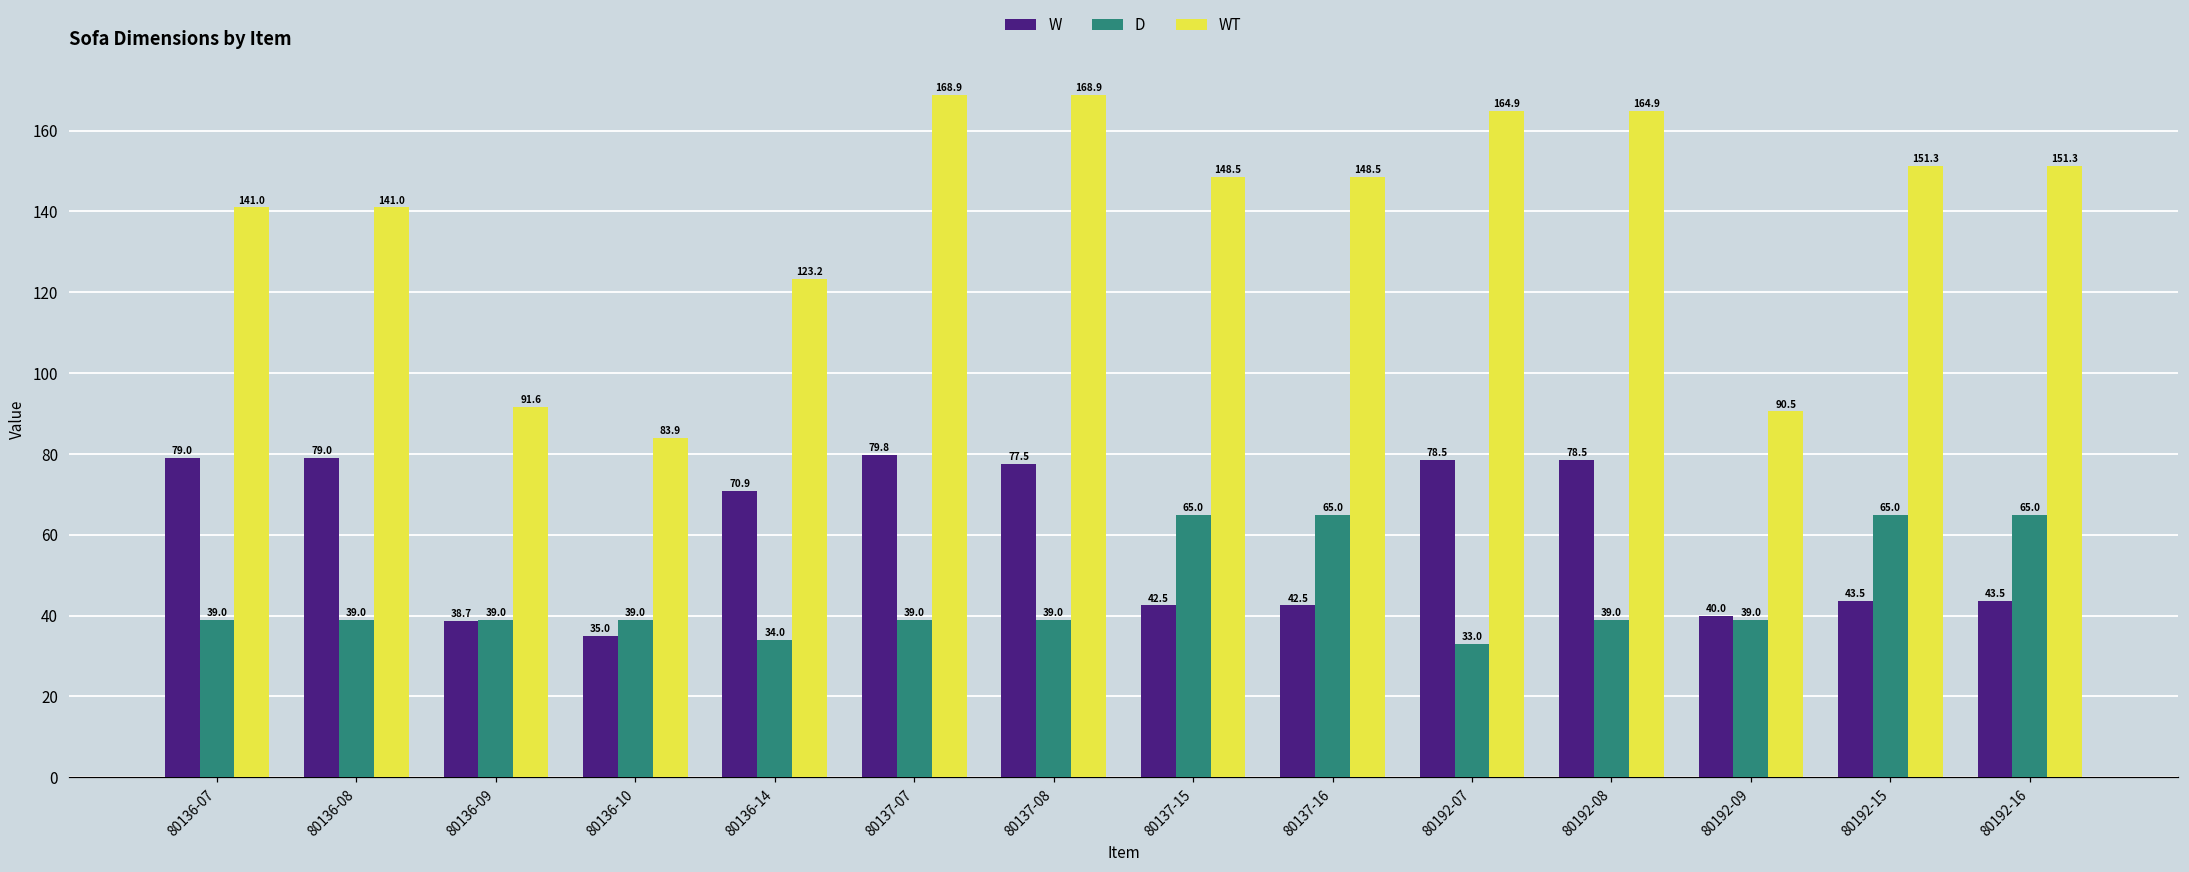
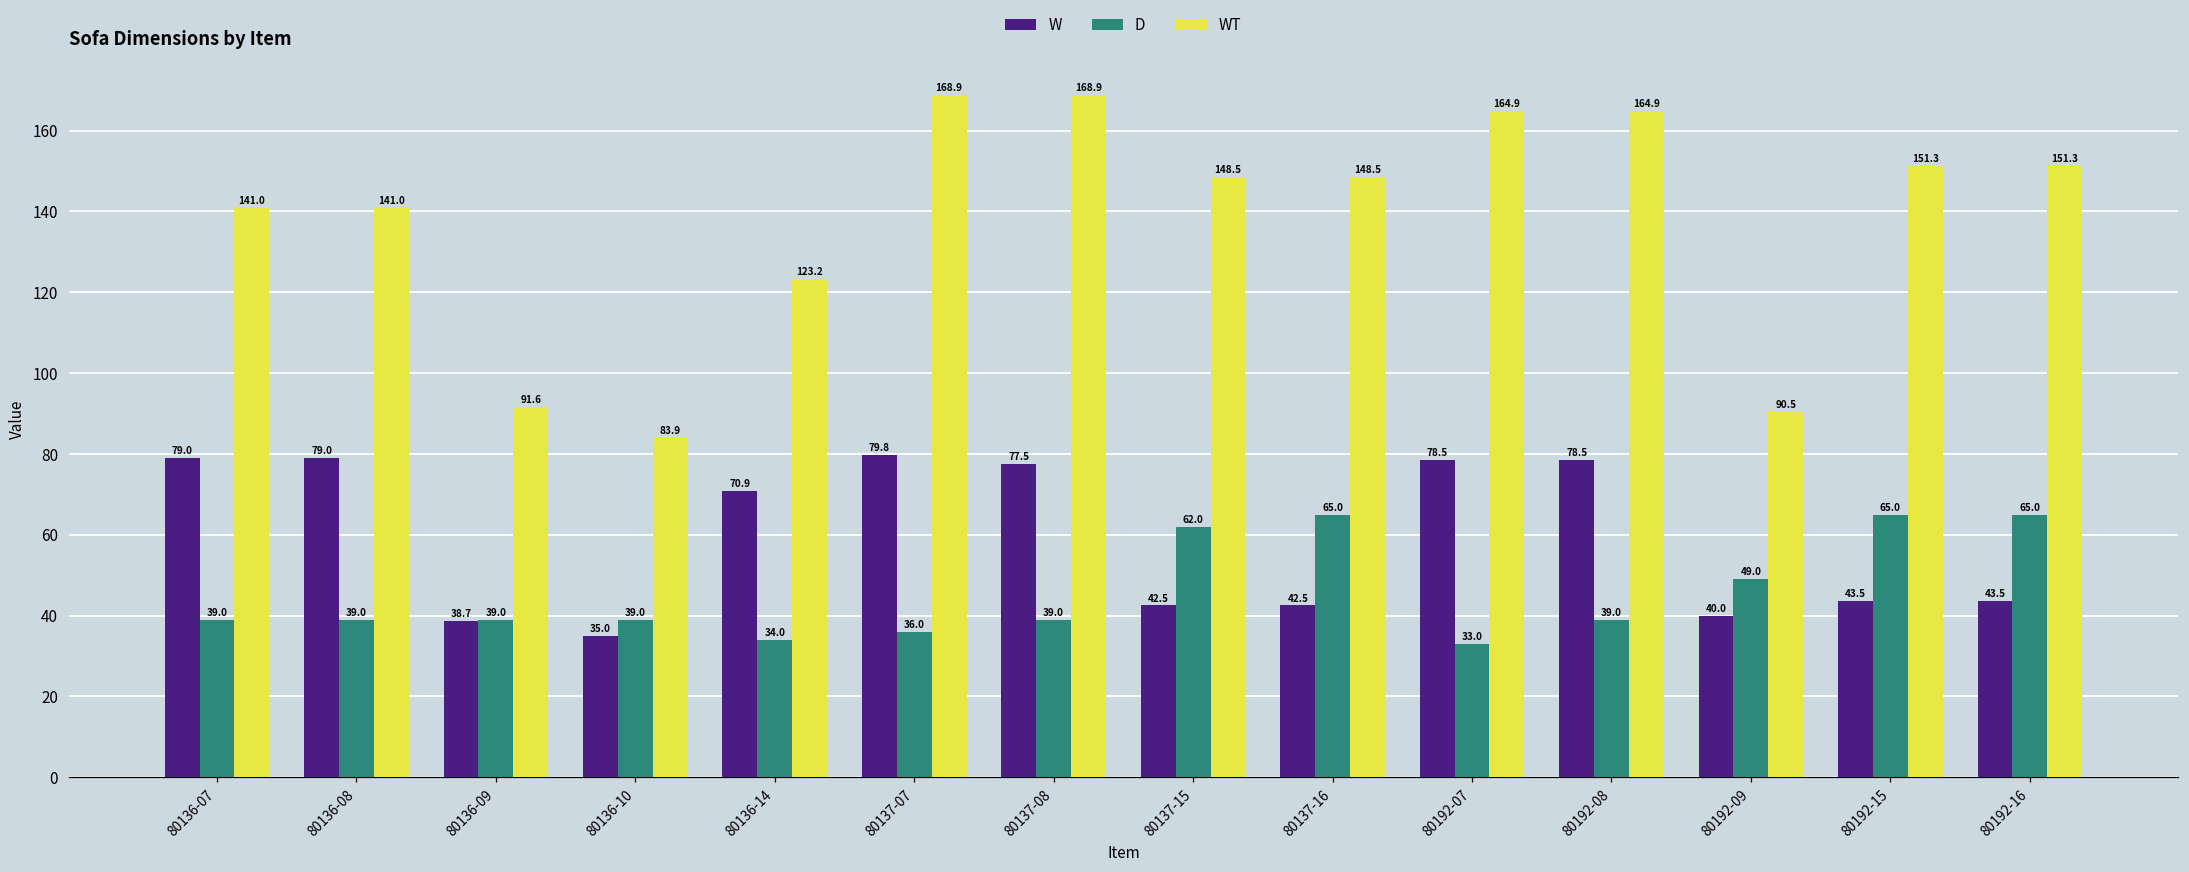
D, 80137-07: 39.0 -> 36.0
D, 80137-15: 65.0 -> 62.0
D, 80192-09: 39.0 -> 49.0
